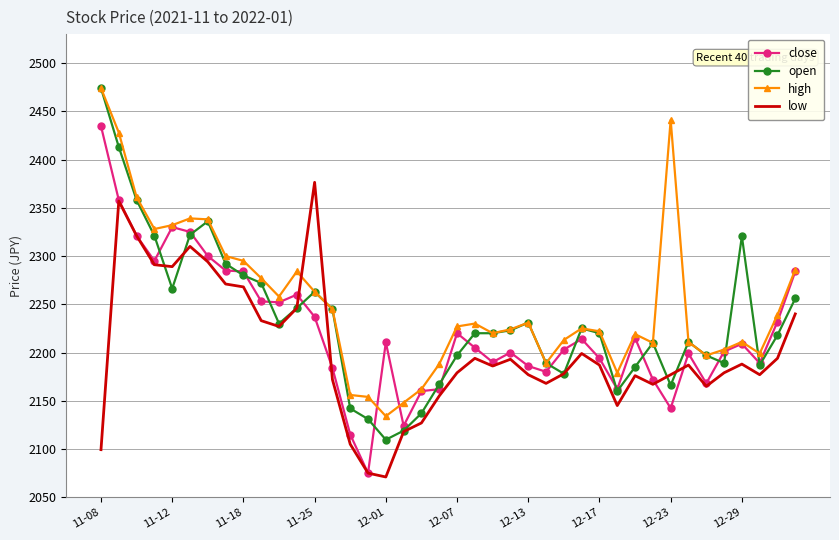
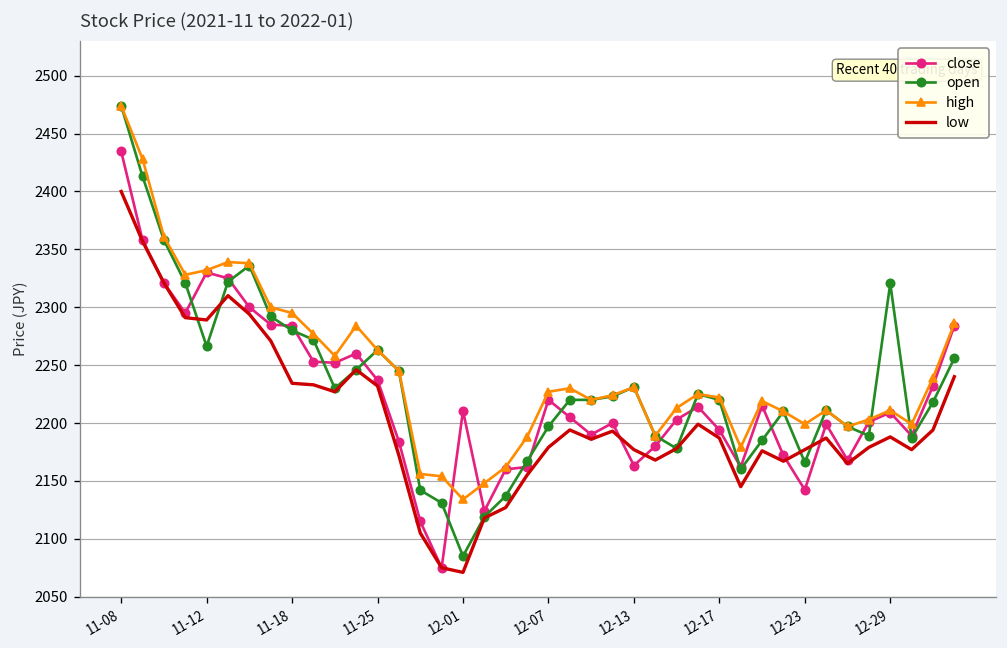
low, 11-08: 2100 -> 2400
low, 11-18: 2270 -> 2230
low, 11-25: 2380 -> 2230
open, 12-01: 2110 -> 2090
close, 12-13: 2190 -> 2160
high, 12-23: 2440 -> 2200
